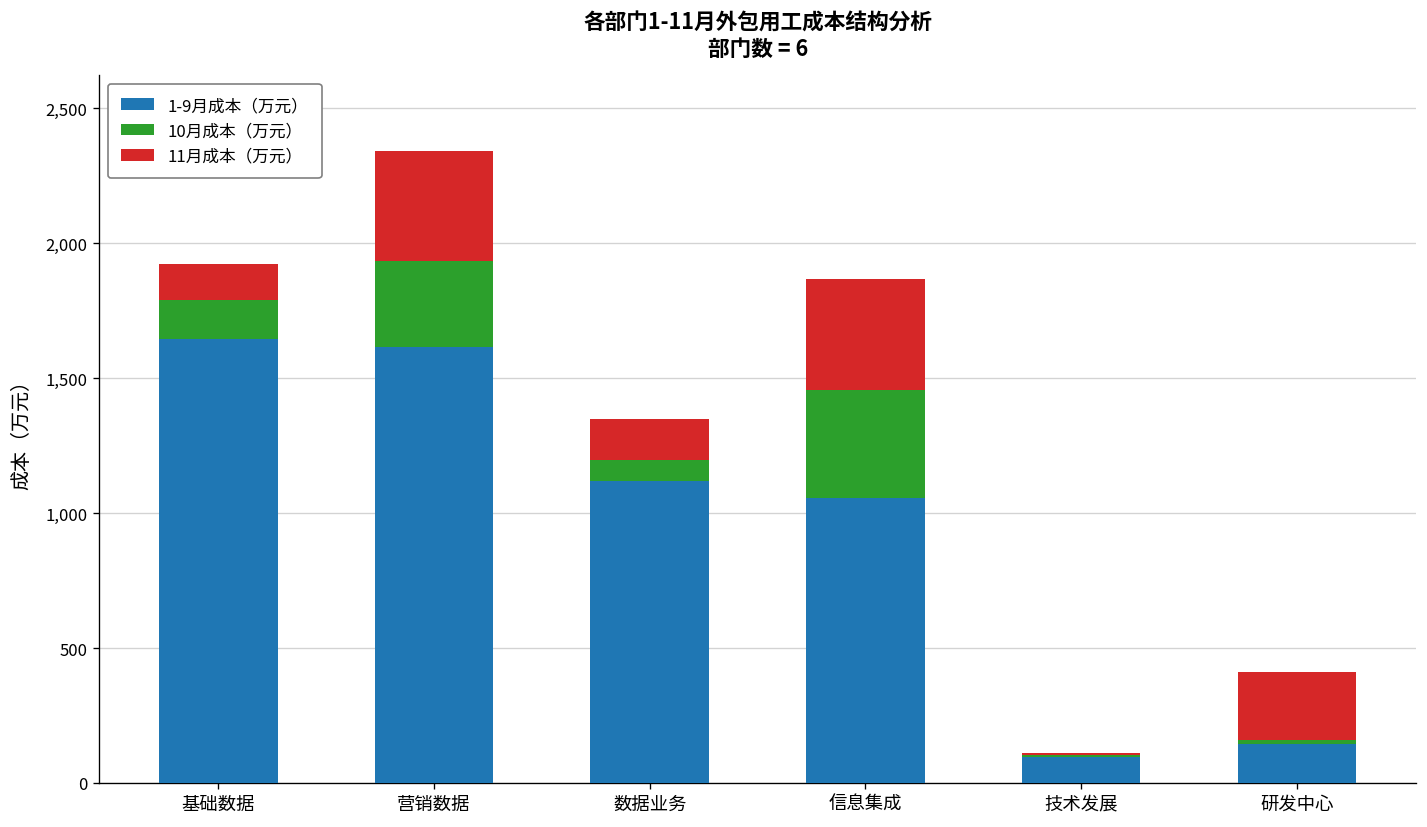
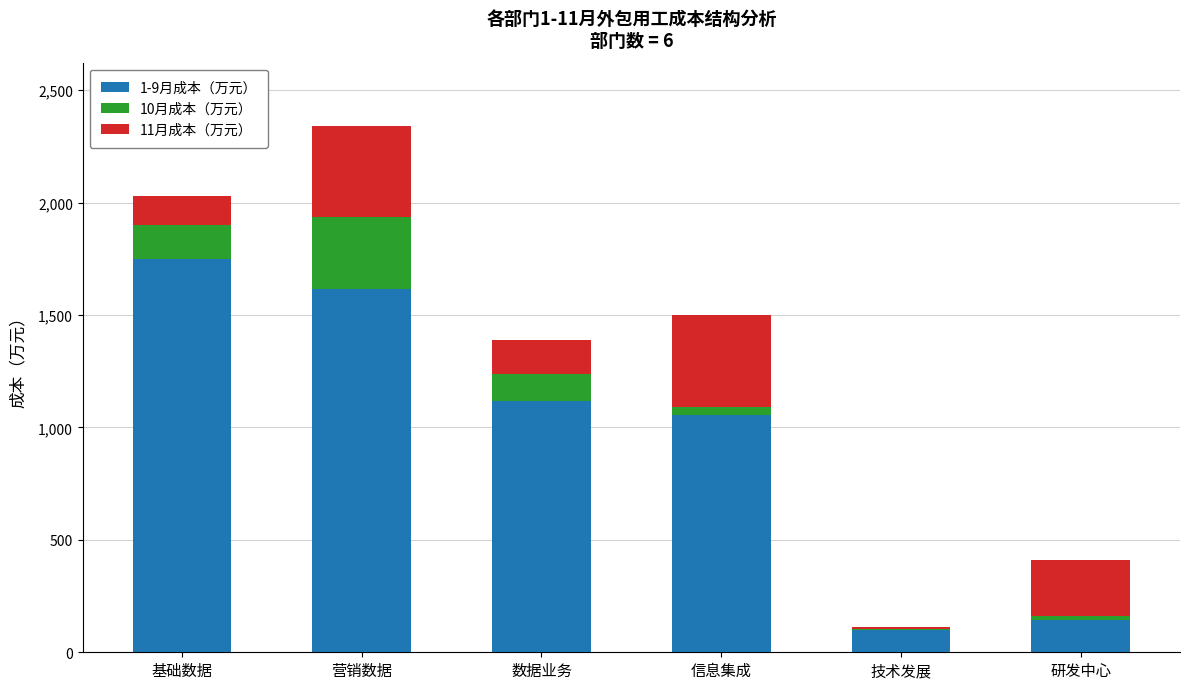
1-9月成本（万元）, 基础数据: 1,640 -> 1,750
10月成本（万元）, 数据业务: 80 -> 120
10月成本（万元）, 信息集成: 400 -> 30
